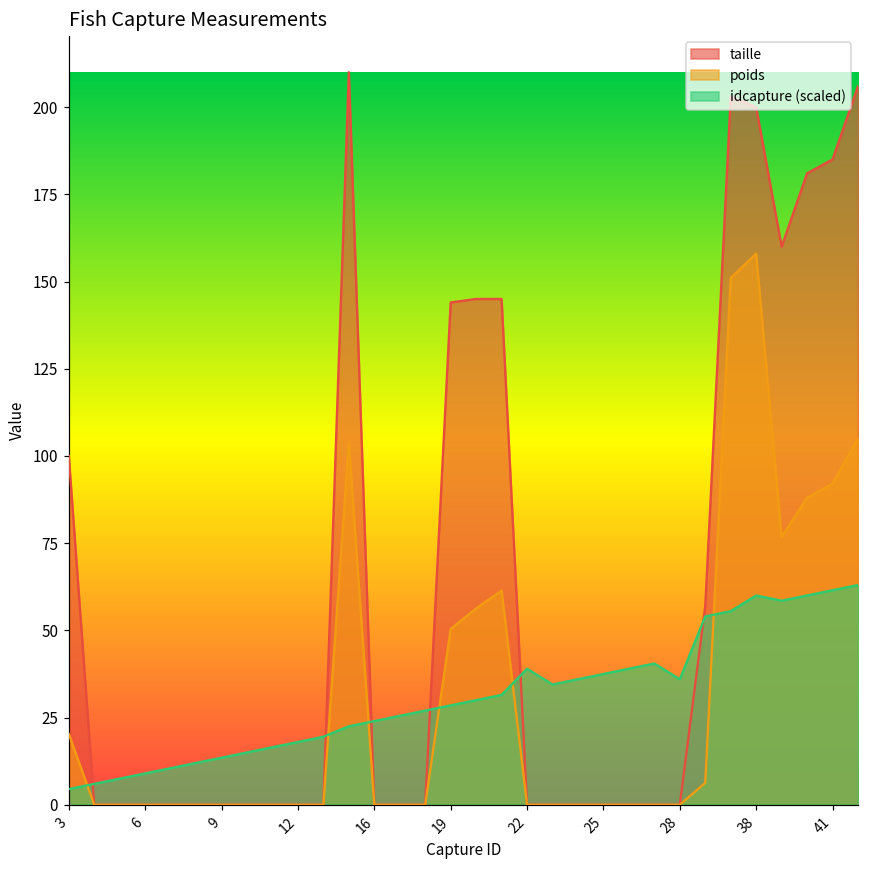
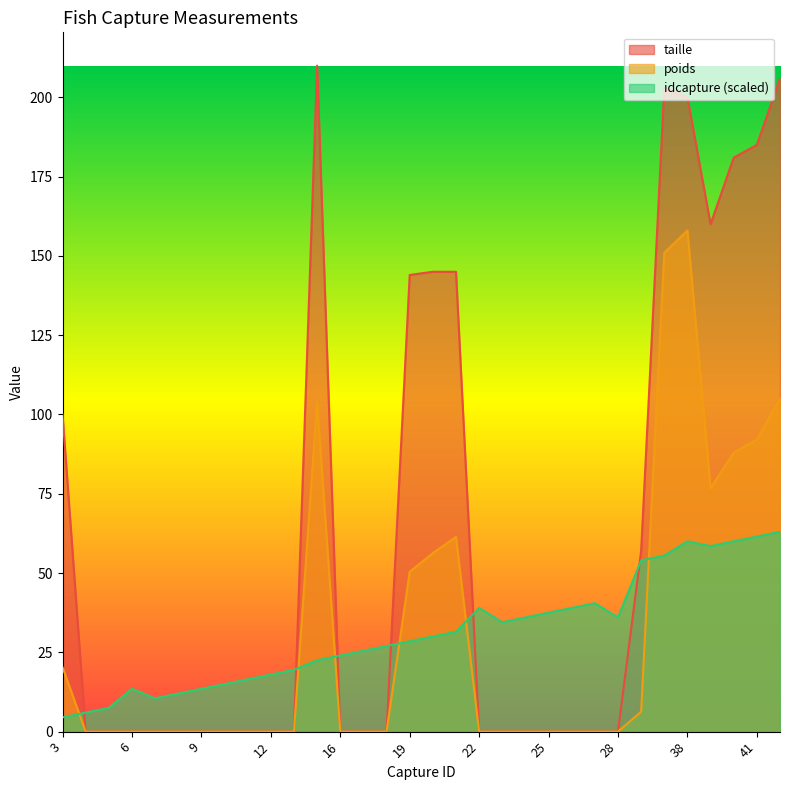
idcapture (scaled), 6: 9 -> 14
